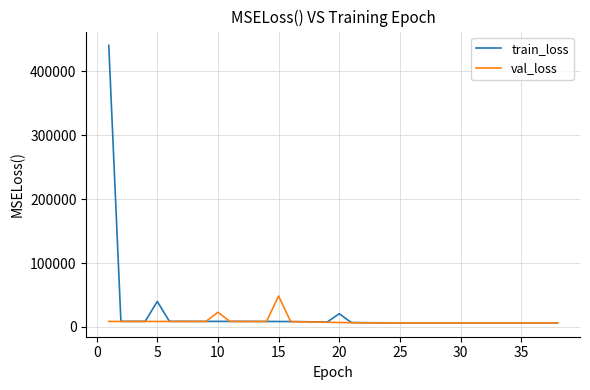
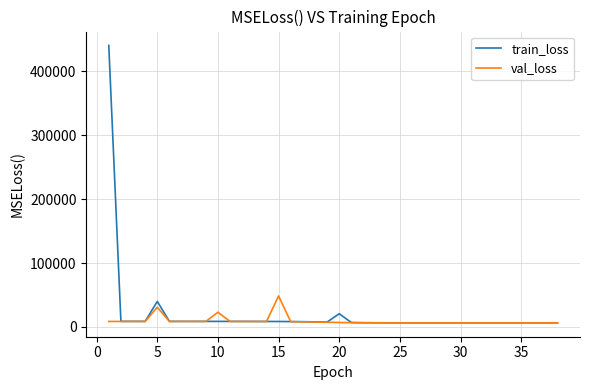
val_loss, 5: 10000 -> 30000
